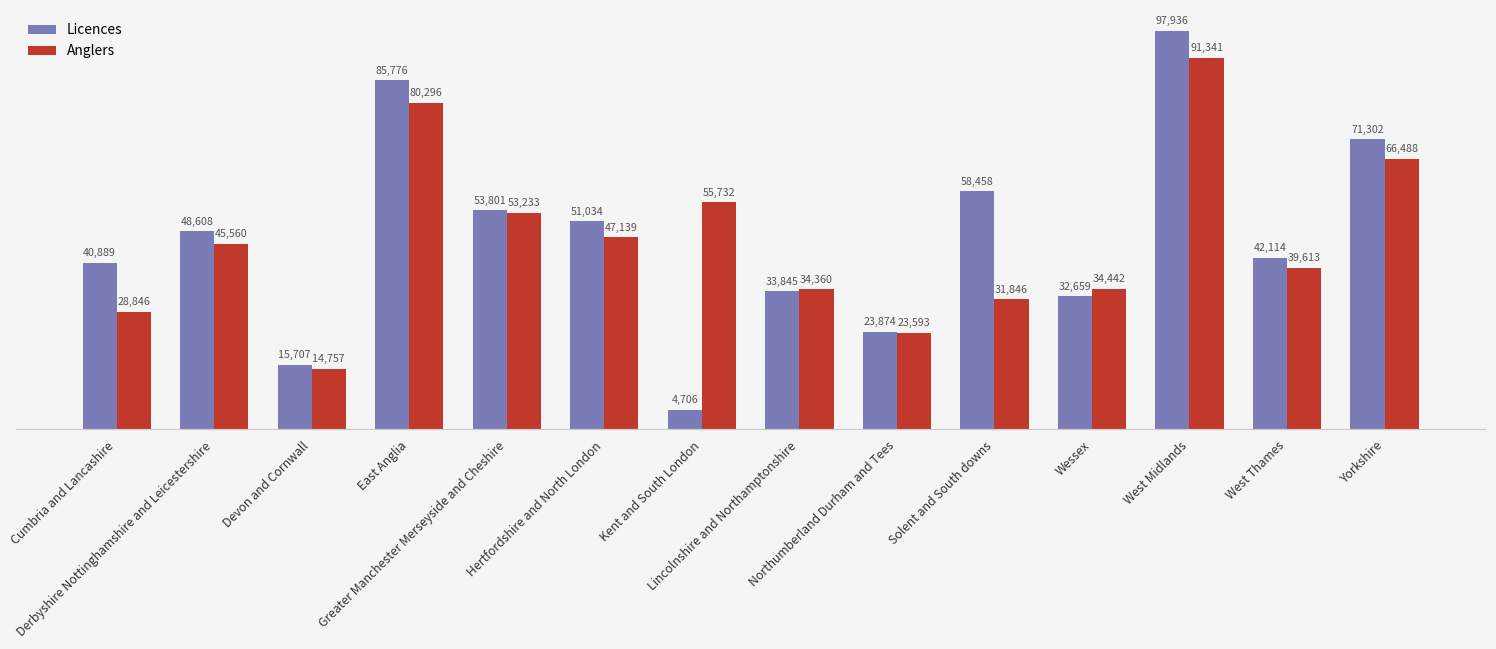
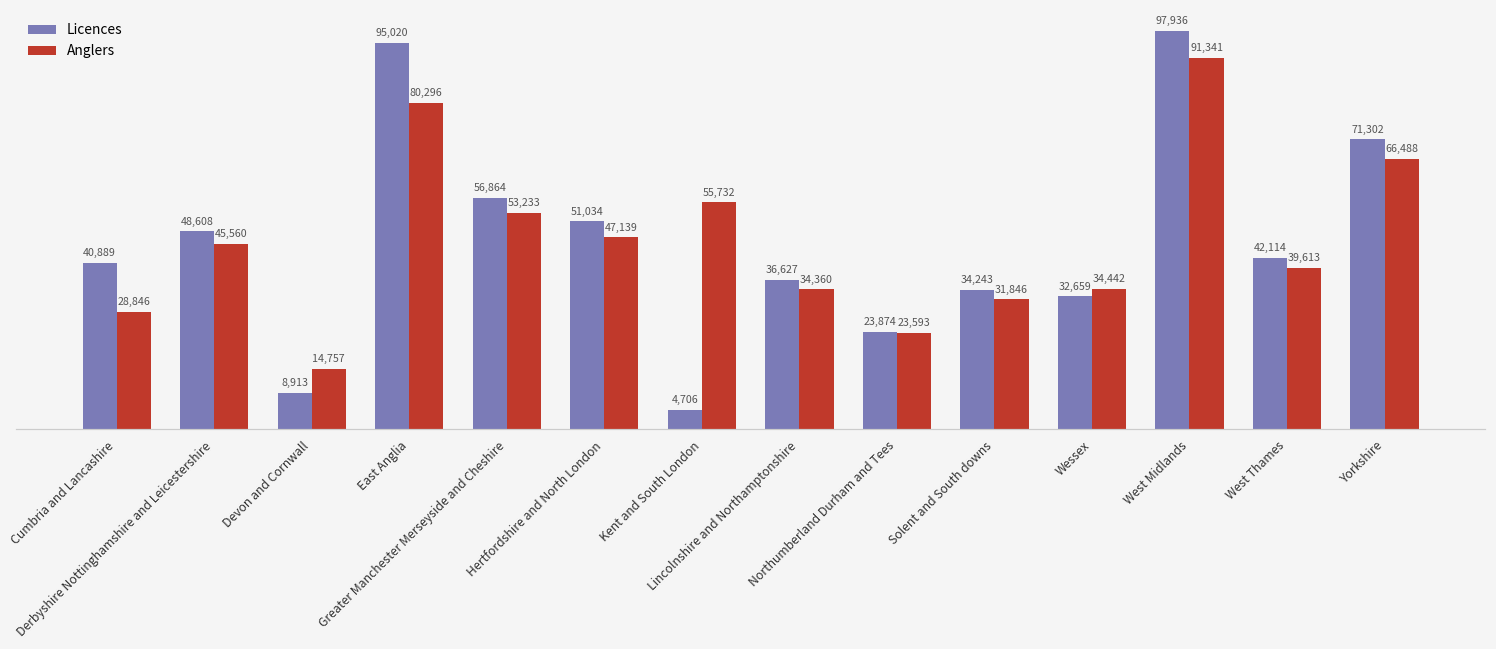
Licences, Devon and Cornwall: 15,707 -> 8,913
Licences, East Anglia: 85,776 -> 95,020
Licences, Greater Manchester Merseyside and Cheshire: 53,801 -> 56,864
Licences, Lincolnshire and Northamptonshire: 33,845 -> 36,627
Licences, Solent and South downs: 58,458 -> 34,243
